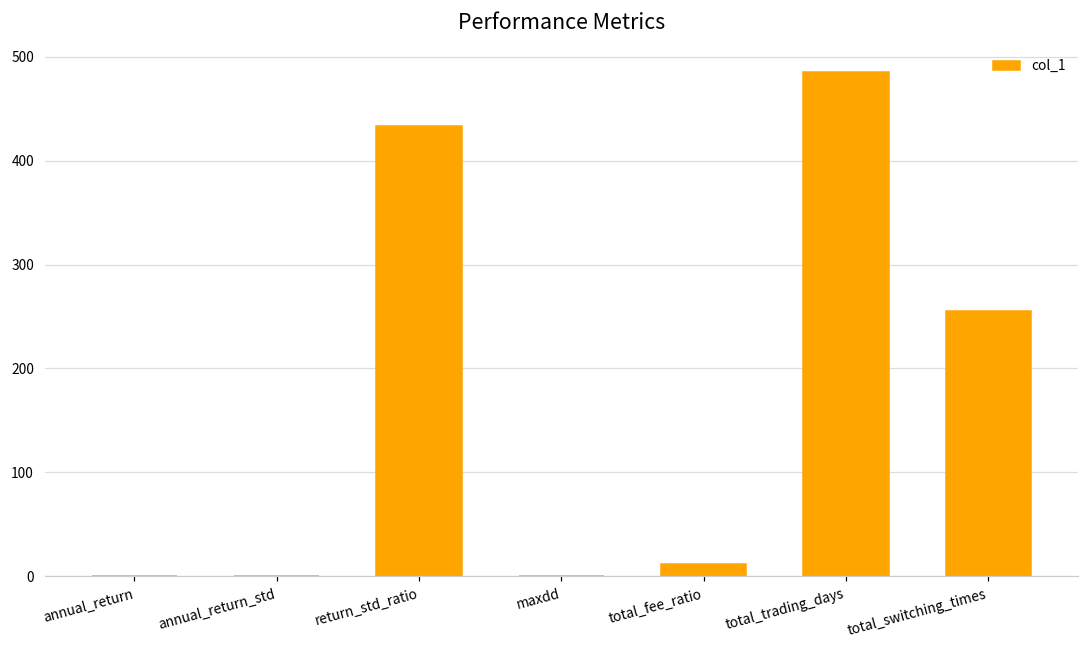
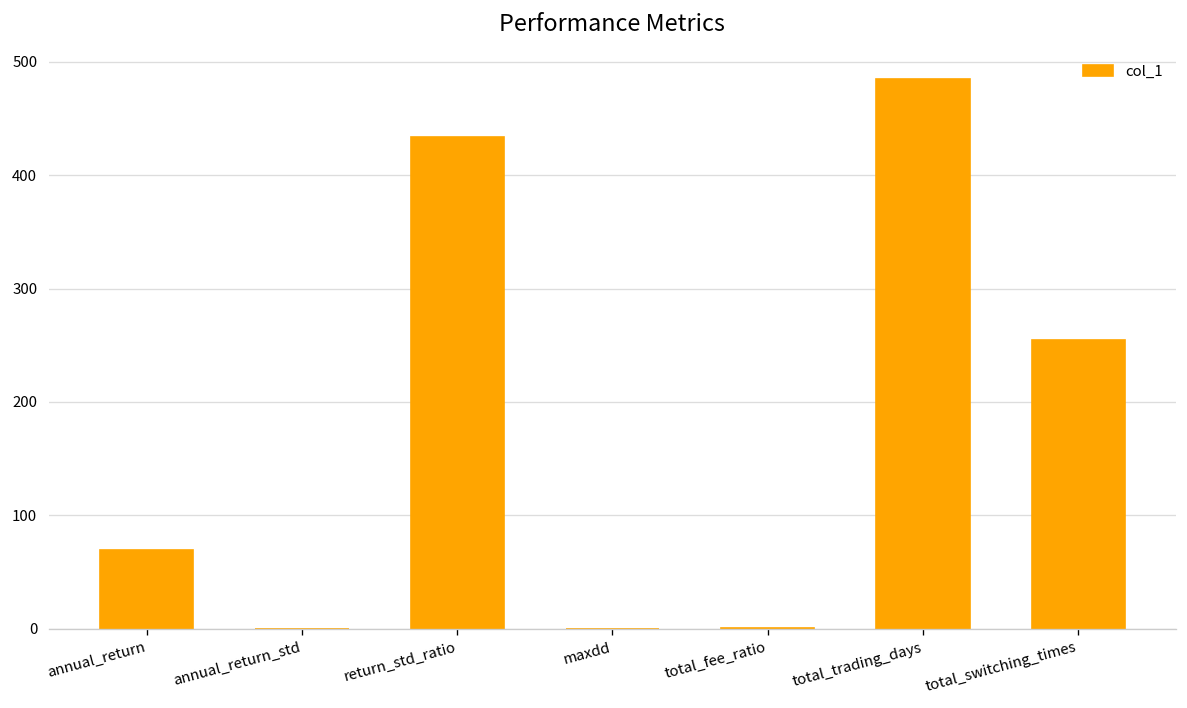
annual_return: 0 -> 70
total_fee_ratio: 10 -> 0
